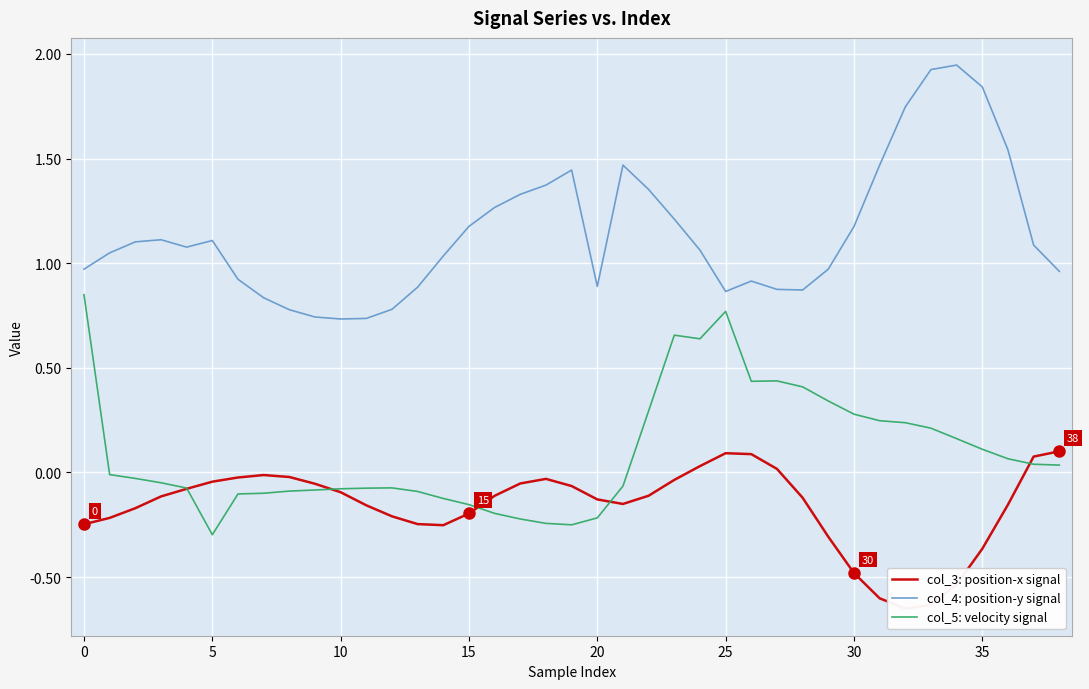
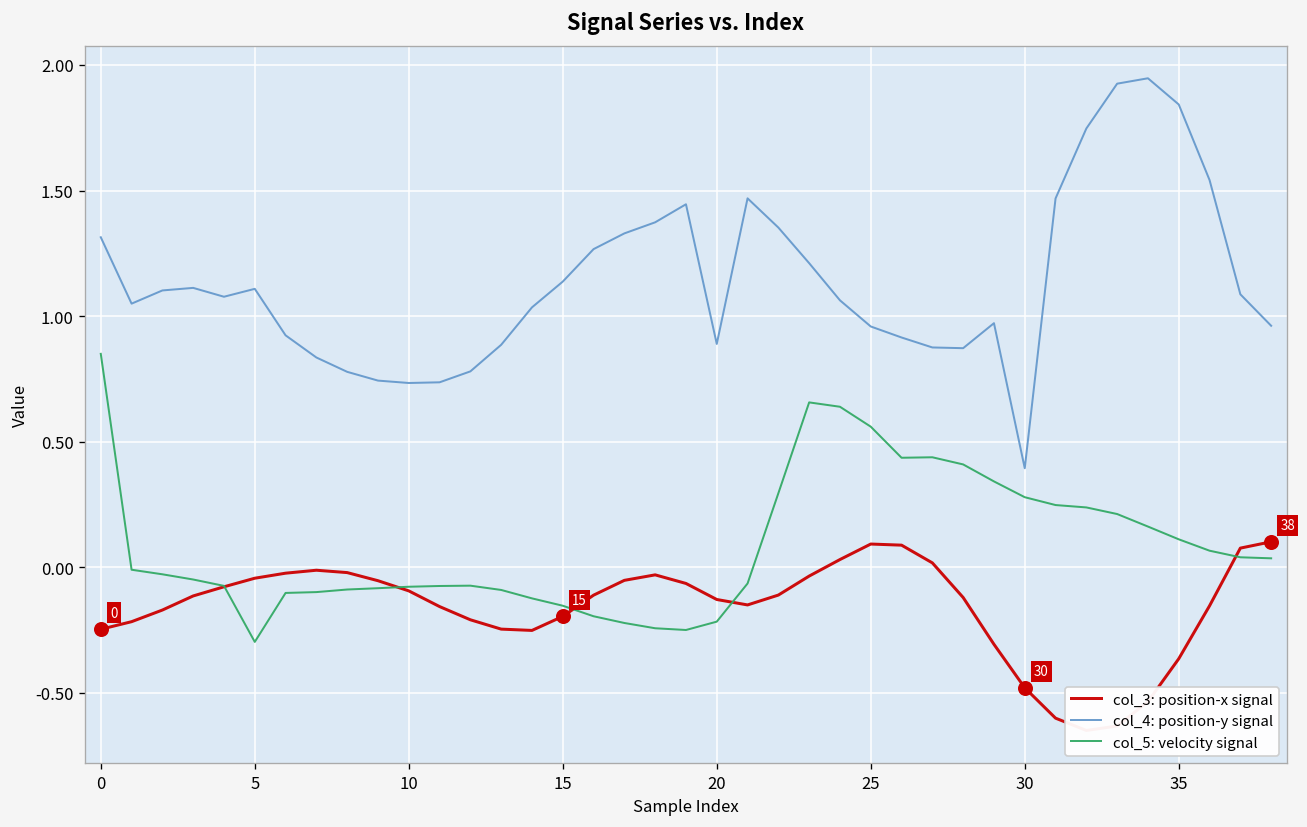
col_4: position-y signal, 0: 0.97 -> 1.31
col_4: position-y signal, 15: 1.18 -> 1.14
col_4: position-y signal, 25: 0.87 -> 0.96
col_5: velocity signal, 25: 0.77 -> 0.56
col_4: position-y signal, 30: 1.18 -> 0.39
